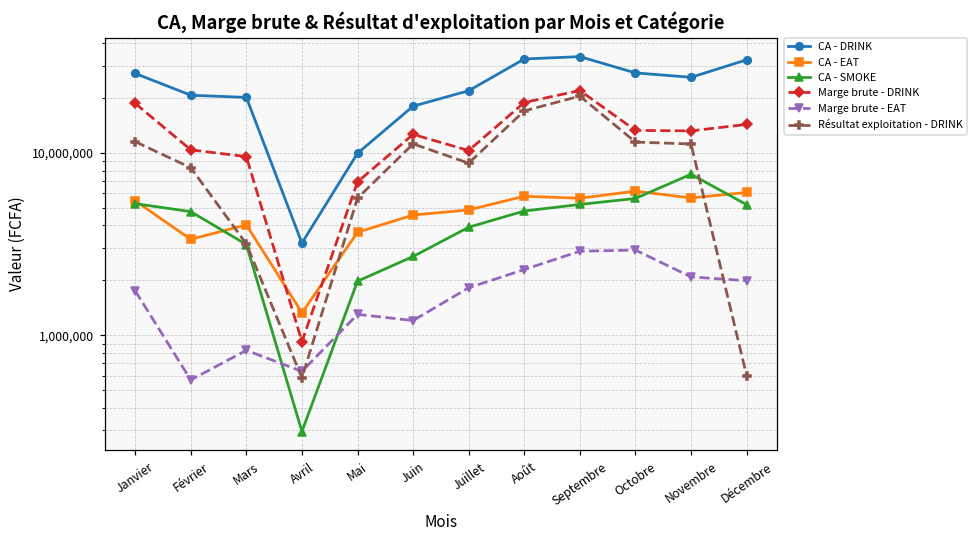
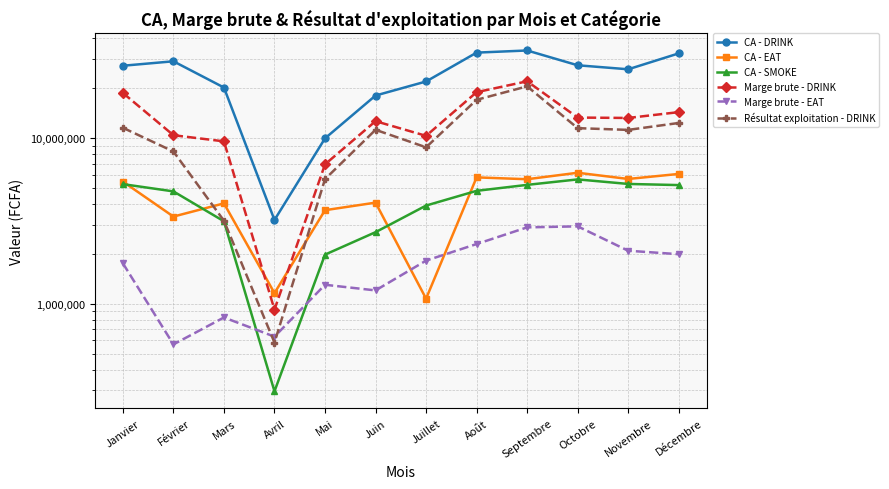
CA - DRINK, Février: 21,000,000 -> 29,000,000
CA - EAT, Avril: 1,300,000 -> 1,200,000
CA - EAT, Juin: 4,600,000 -> 4,100,000
CA - EAT, Juillet: 4,900,000 -> 1,100,000
CA - SMOKE, Novembre: 8,000,000 -> 5,300,000
Résultat exploitation - DRINK, Décembre: 600,000 -> 12,000,000
